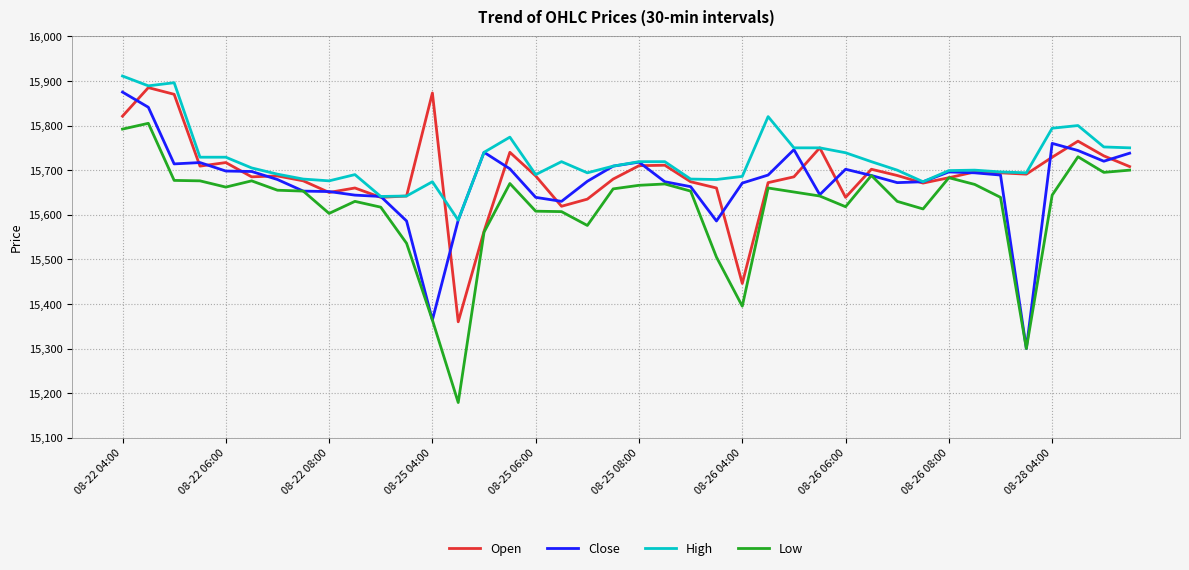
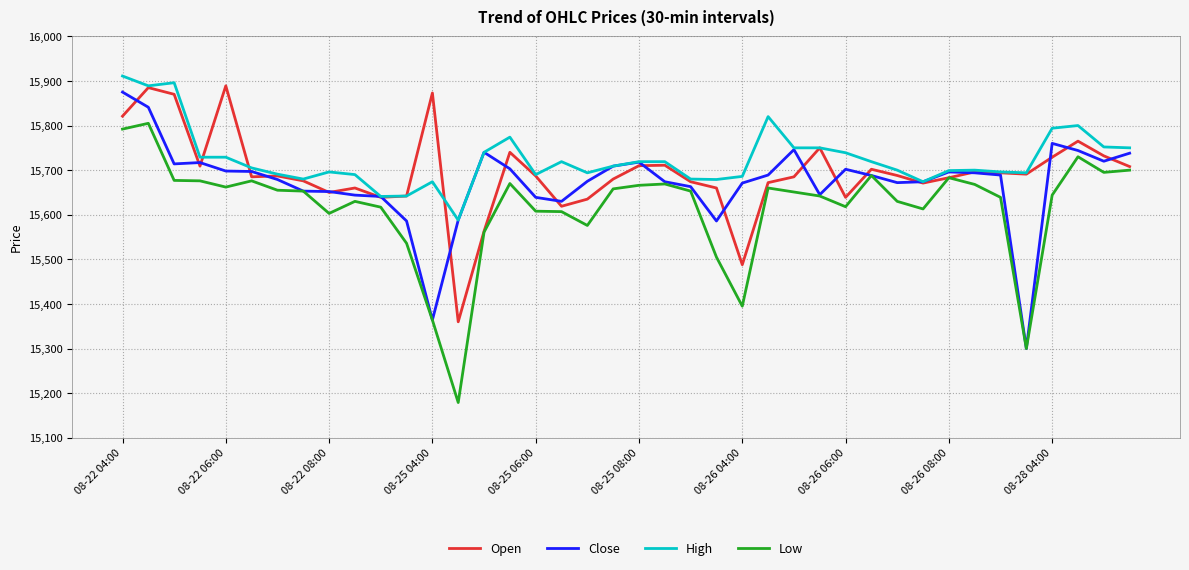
Open, 08-22 06:00: 15,720 -> 15,890
High, 08-22 08:00: 15,680 -> 15,700
Open, 08-26 04:00: 15,450 -> 15,490
